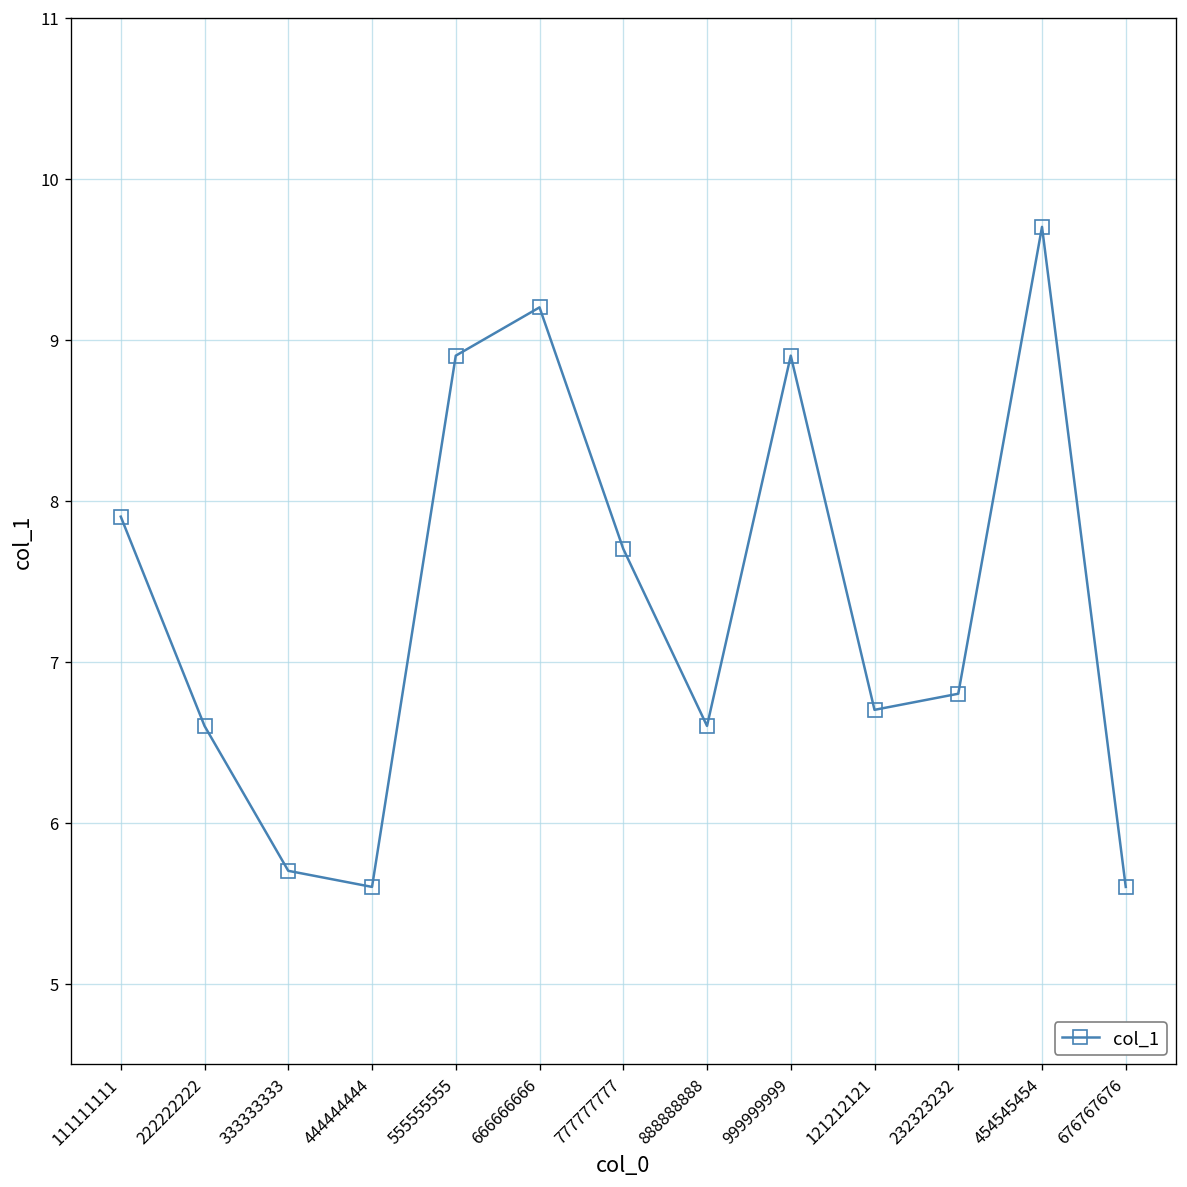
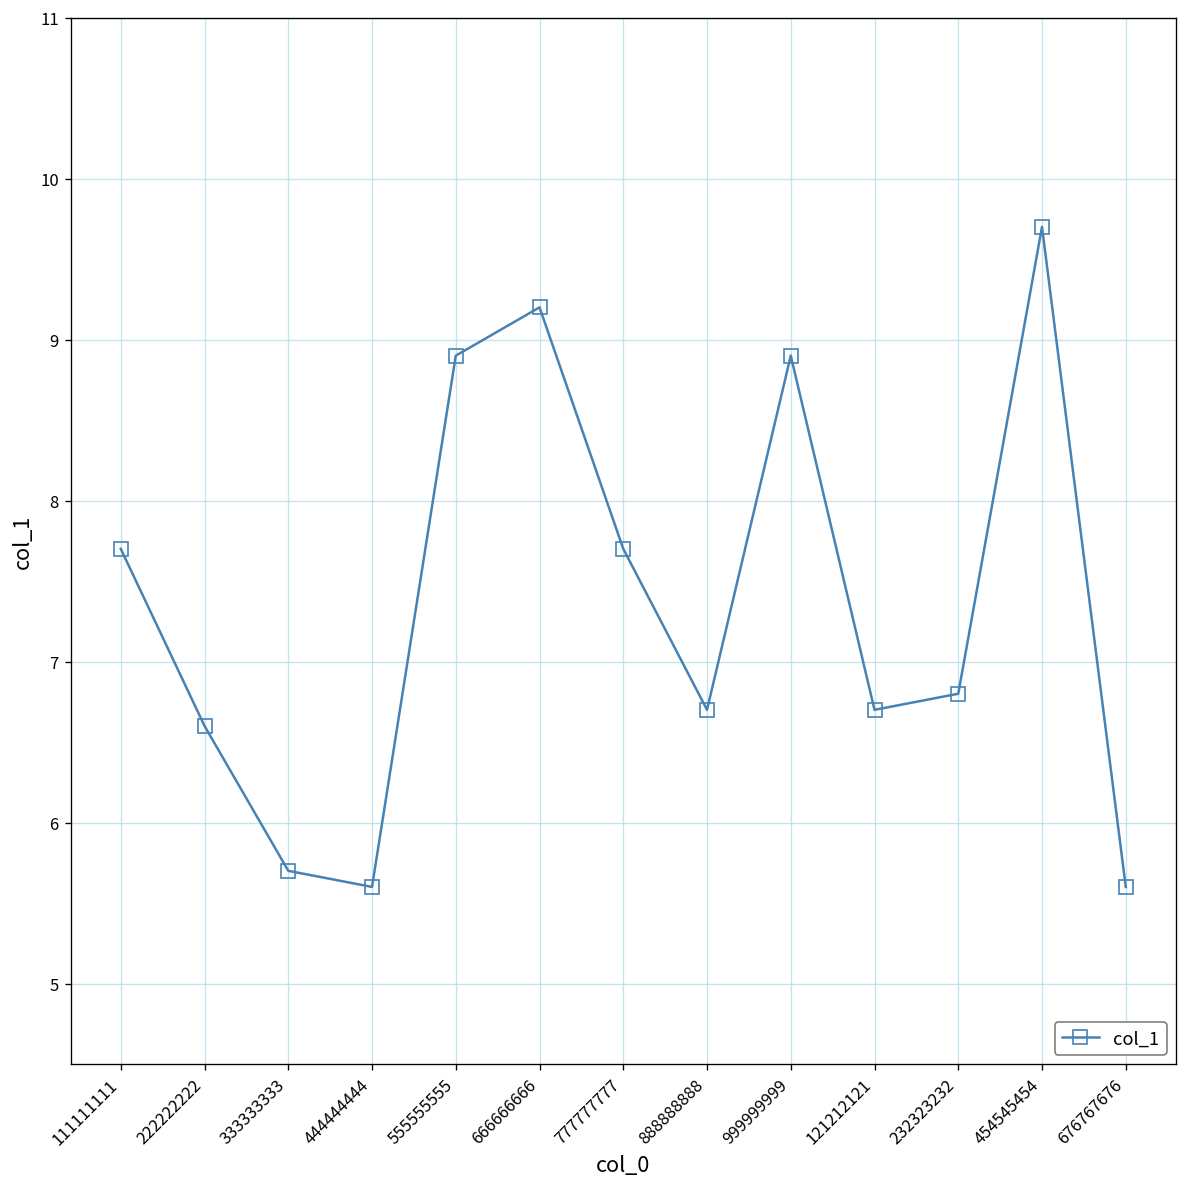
111111111: 7.9 -> 7.7
888888888: 6.6 -> 6.7
